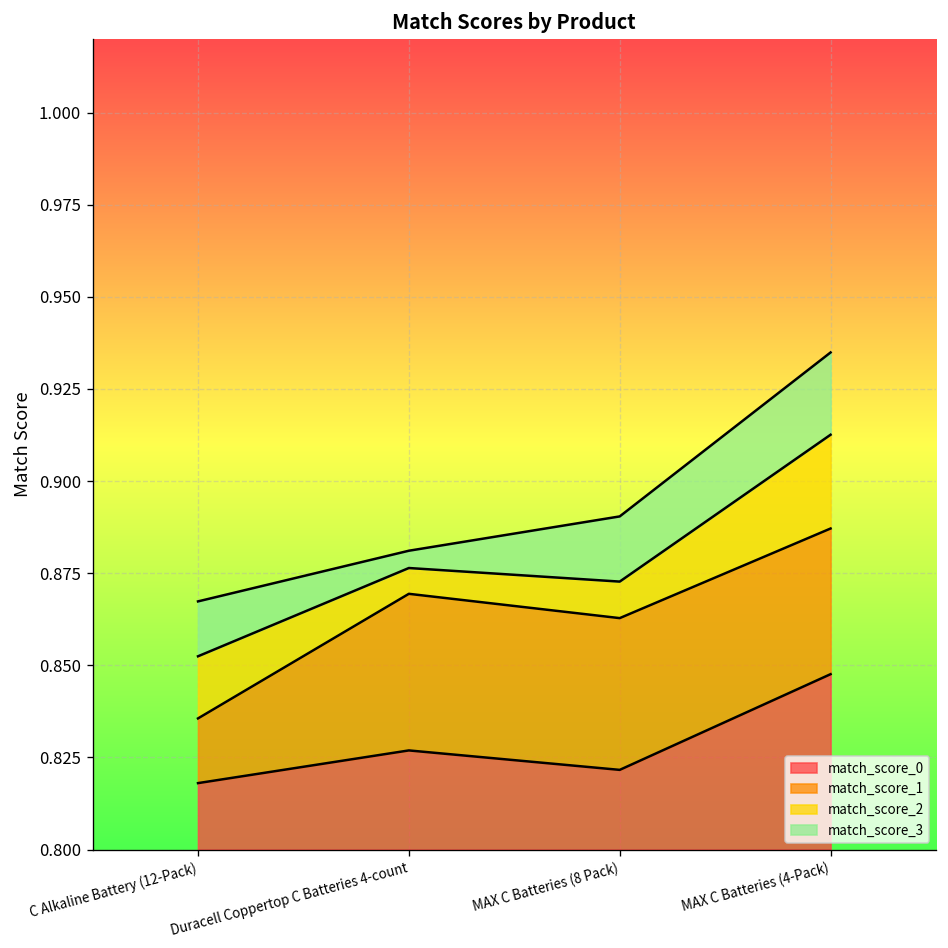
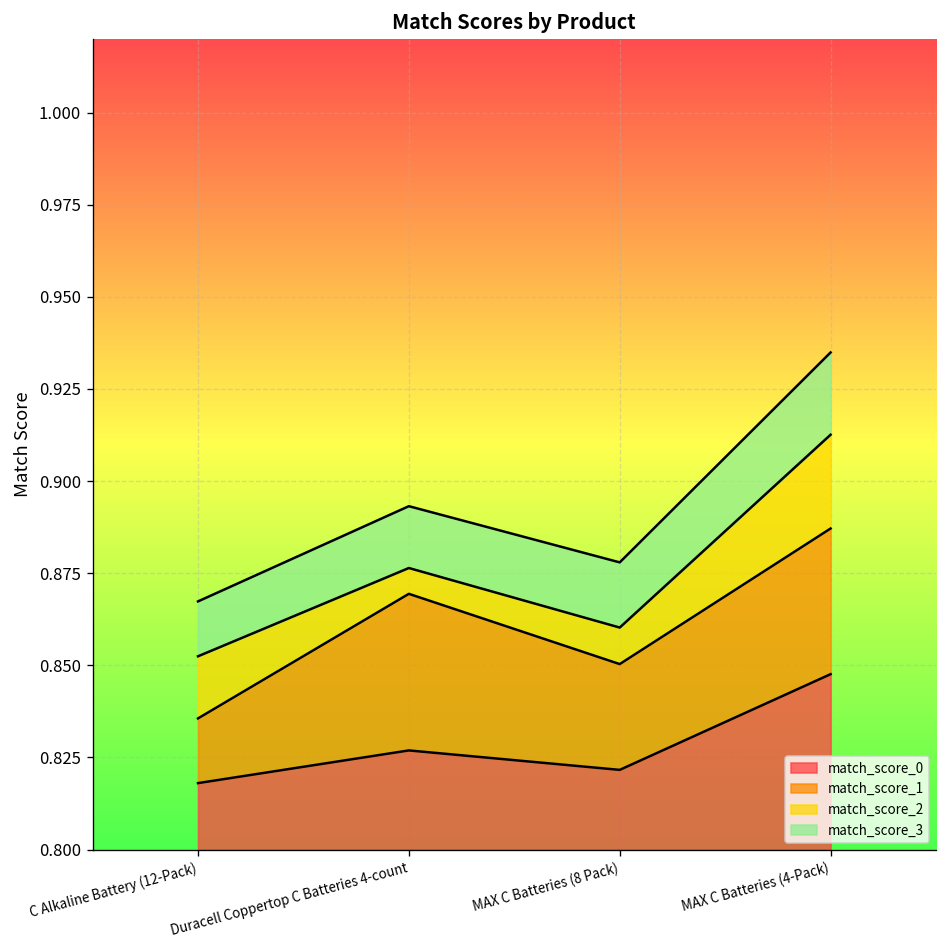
match_score_3, Duracell Coppertop C Batteries 4-count: 0.005 -> 0.017
match_score_1, MAX C Batteries (8 Pack): 0.041 -> 0.029
